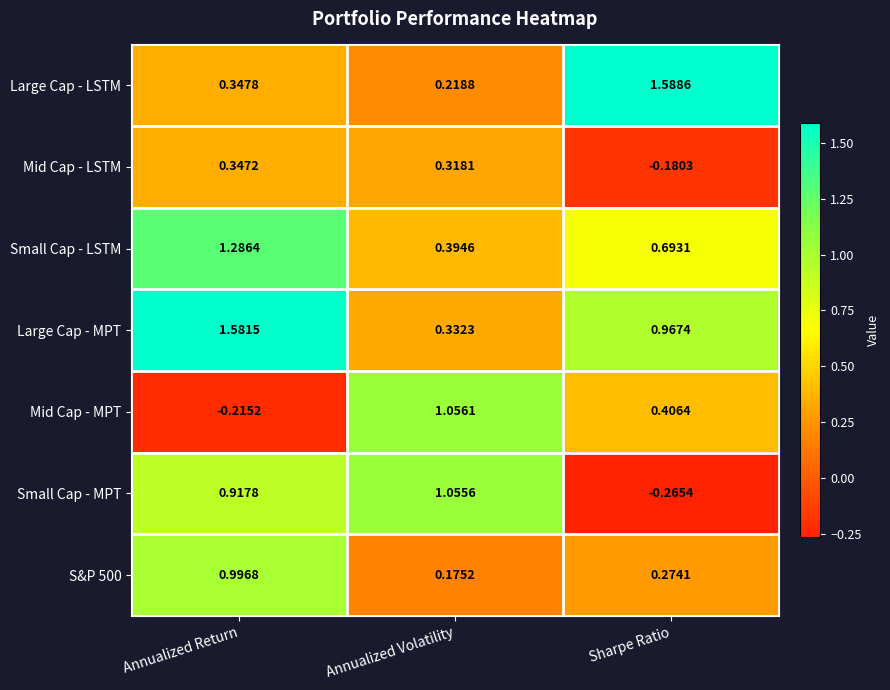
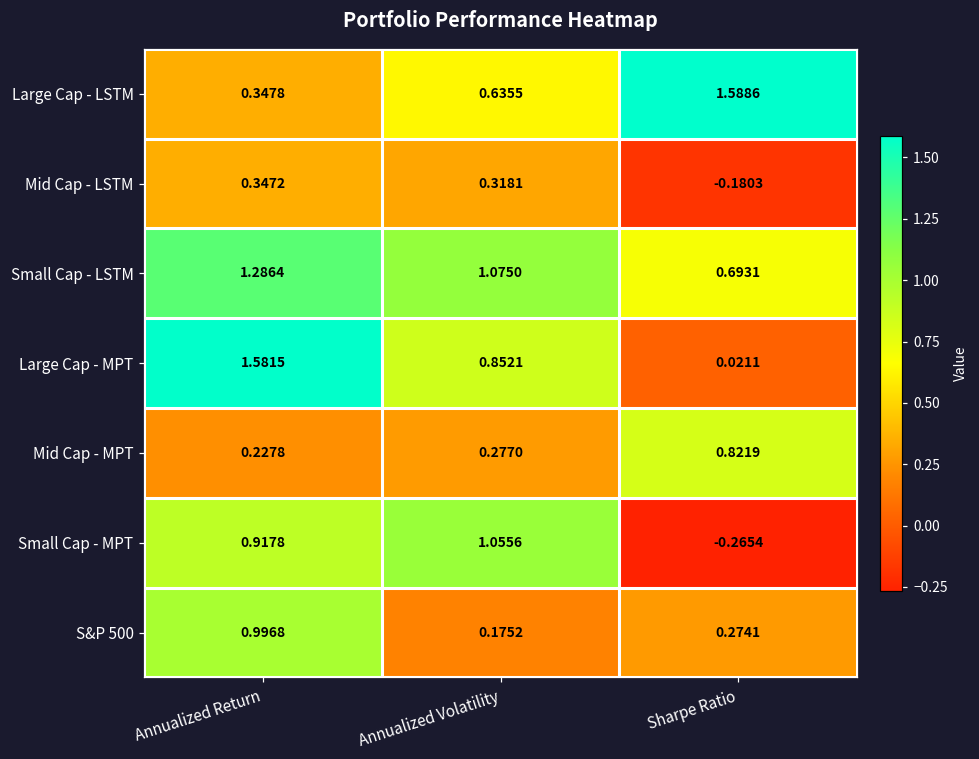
Large Cap - LSTM, Annualized Volatility: 0.2188 -> 0.6355
Small Cap - LSTM, Annualized Volatility: 0.3946 -> 1.0750
Large Cap - MPT, Annualized Volatility: 0.3323 -> 0.8521
Large Cap - MPT, Sharpe Ratio: 0.9674 -> 0.0211
Mid Cap - MPT, Annualized Return: -0.2152 -> 0.2278
Mid Cap - MPT, Annualized Volatility: 1.0561 -> 0.2770
Mid Cap - MPT, Sharpe Ratio: 0.4064 -> 0.8219
